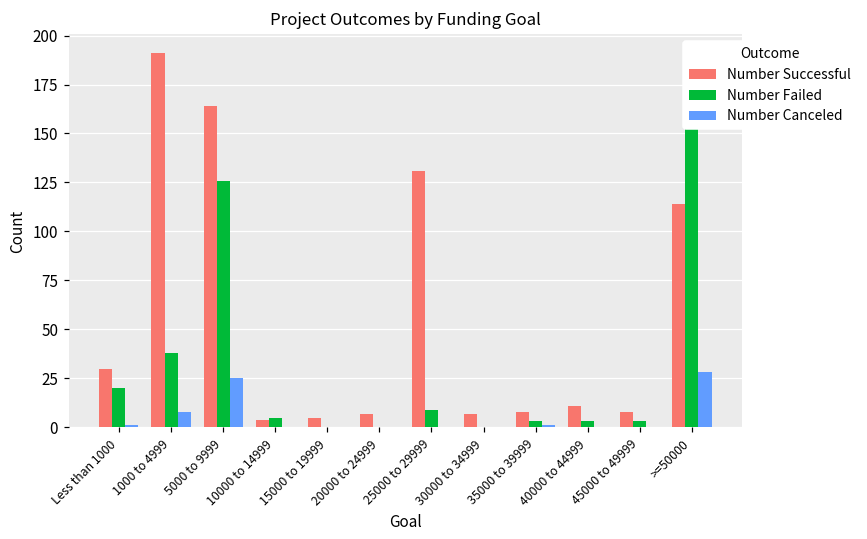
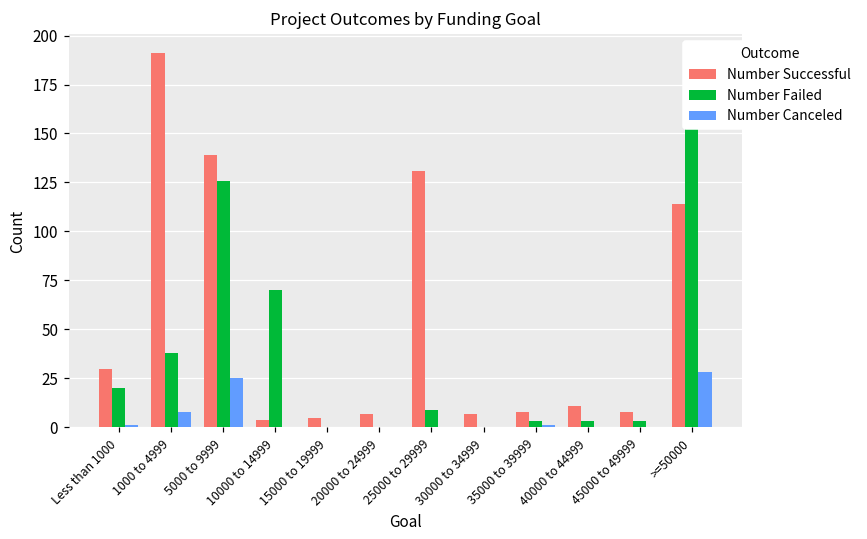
Number Successful, 5000 to 9999: 164 -> 139
Number Failed, 10000 to 14999: 5 -> 70
